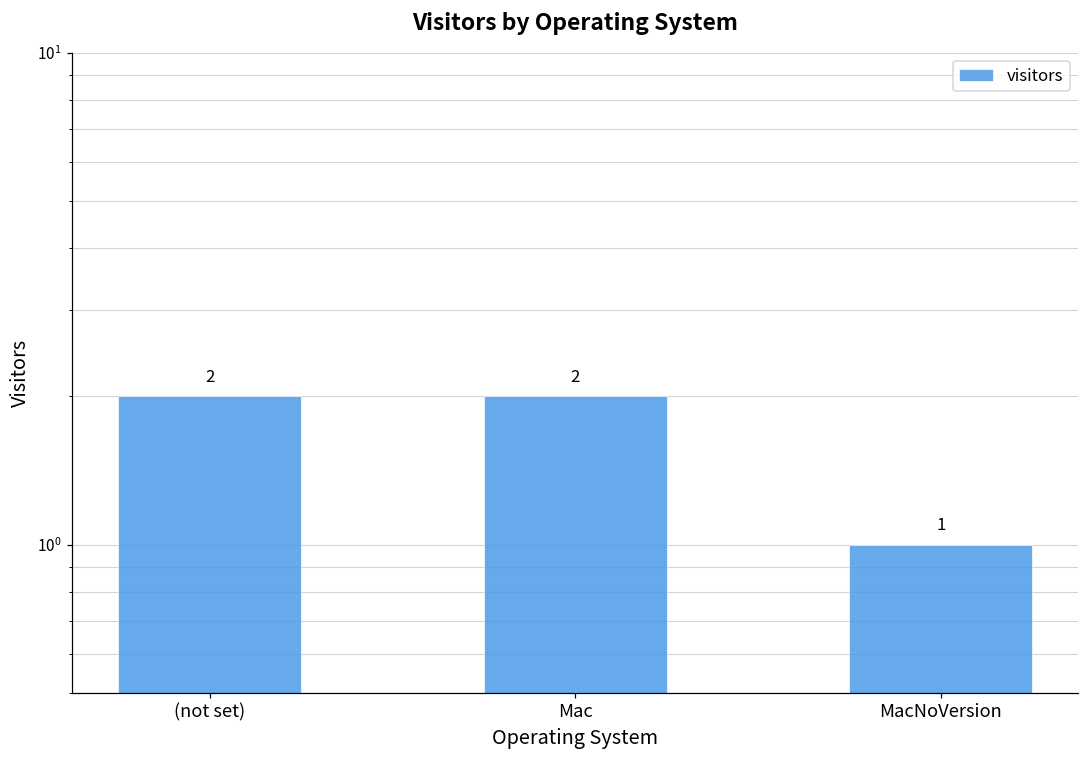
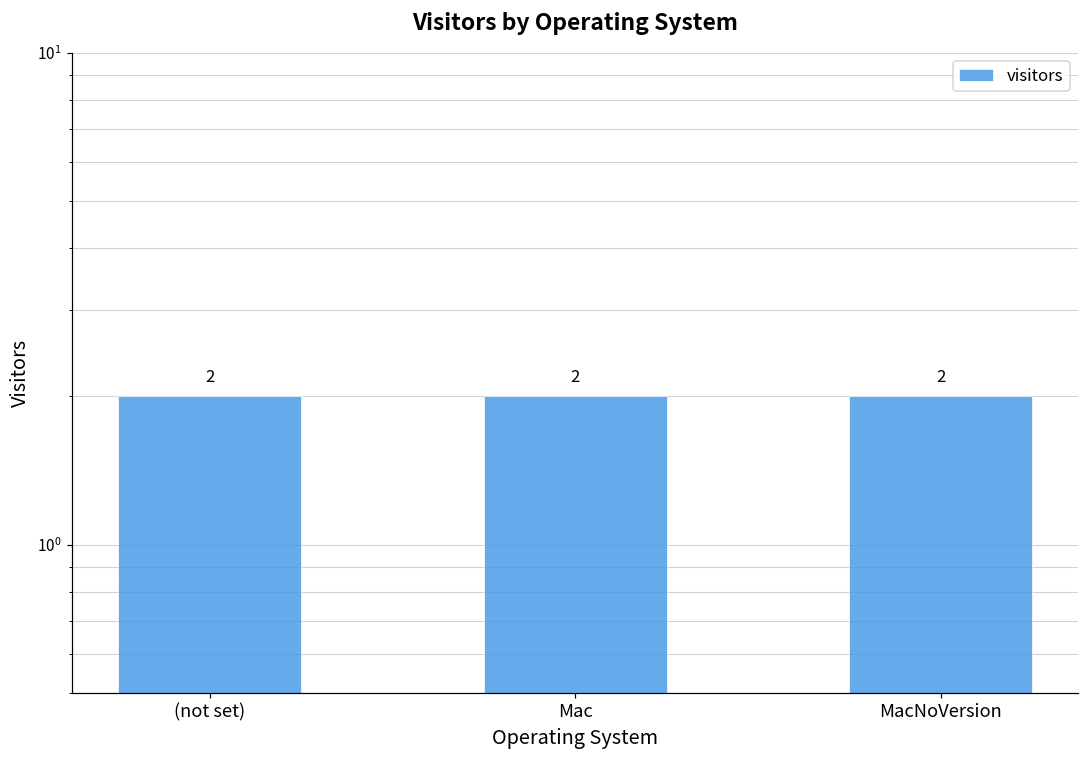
MacNoVersion: 1 -> 2
